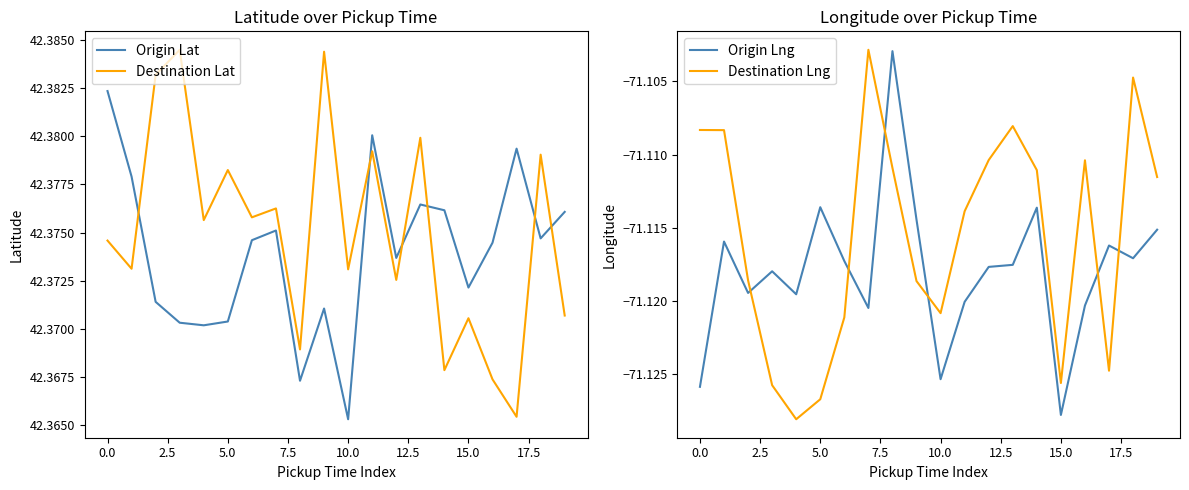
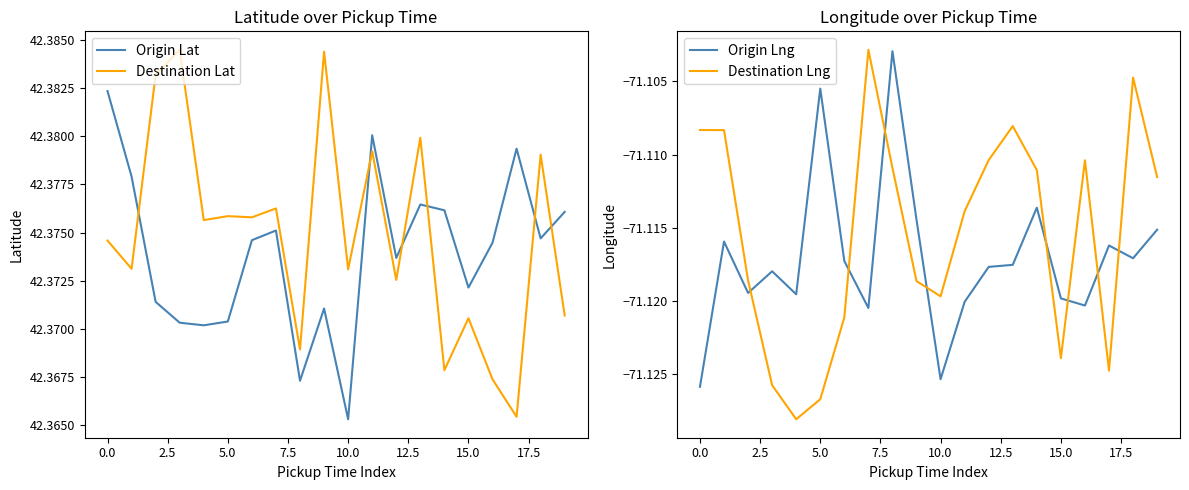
Latitude over Pickup Time, Destination Lat, 5.0: 42.3782 -> 42.3759
Longitude over Pickup Time, Origin Lng, 5.0: -71.1136 -> -71.1055
Longitude over Pickup Time, Destination Lng, 10.0: -71.1208 -> -71.1197
Longitude over Pickup Time, Origin Lng, 15.0: -71.1278 -> -71.1198
Longitude over Pickup Time, Destination Lng, 15.0: -71.1256 -> -71.1239
